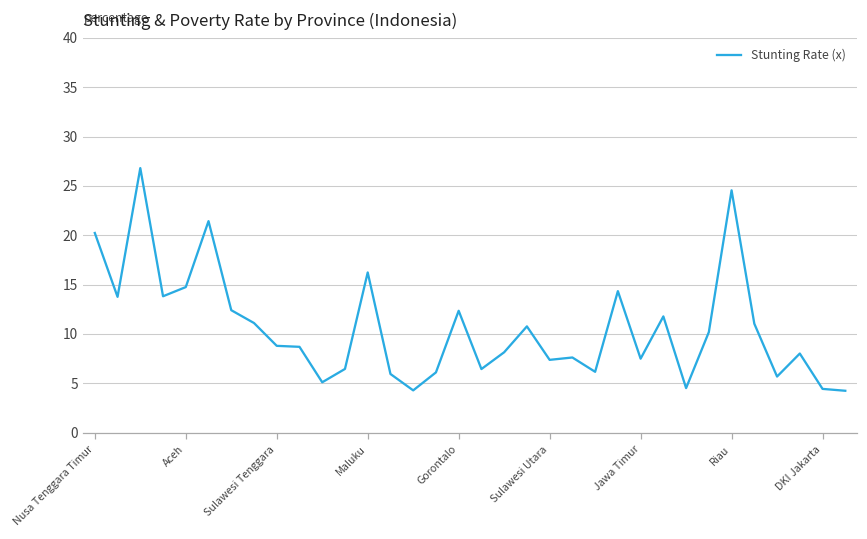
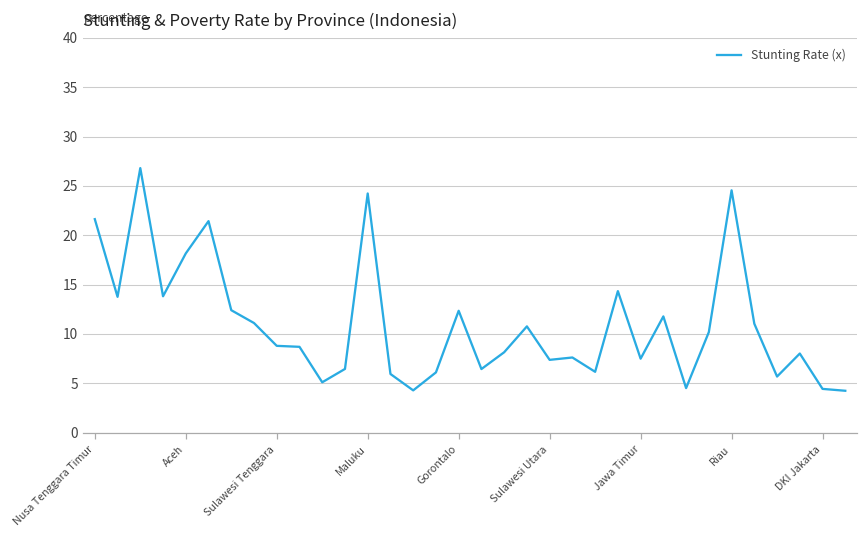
Nusa Tenggara Timur: 20 -> 22
Aceh: 15 -> 18
Maluku: 16 -> 24
